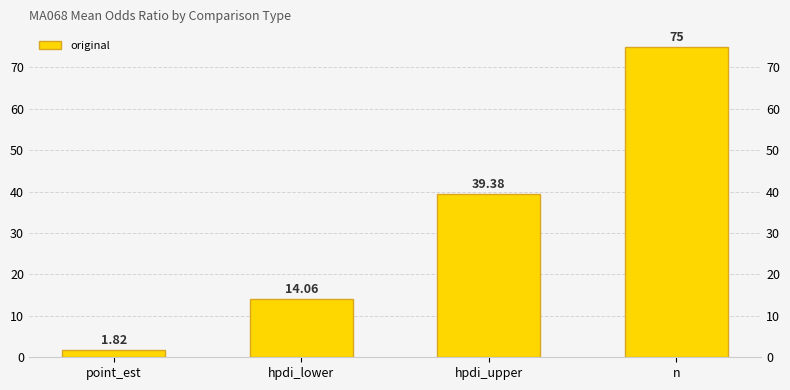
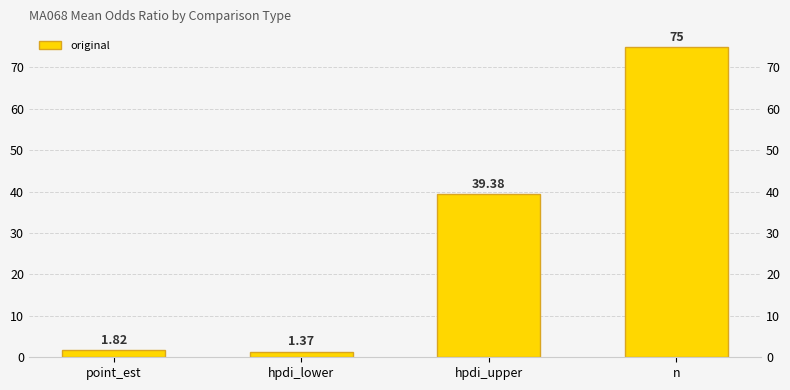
hpdi_lower: 14.06 -> 1.37
